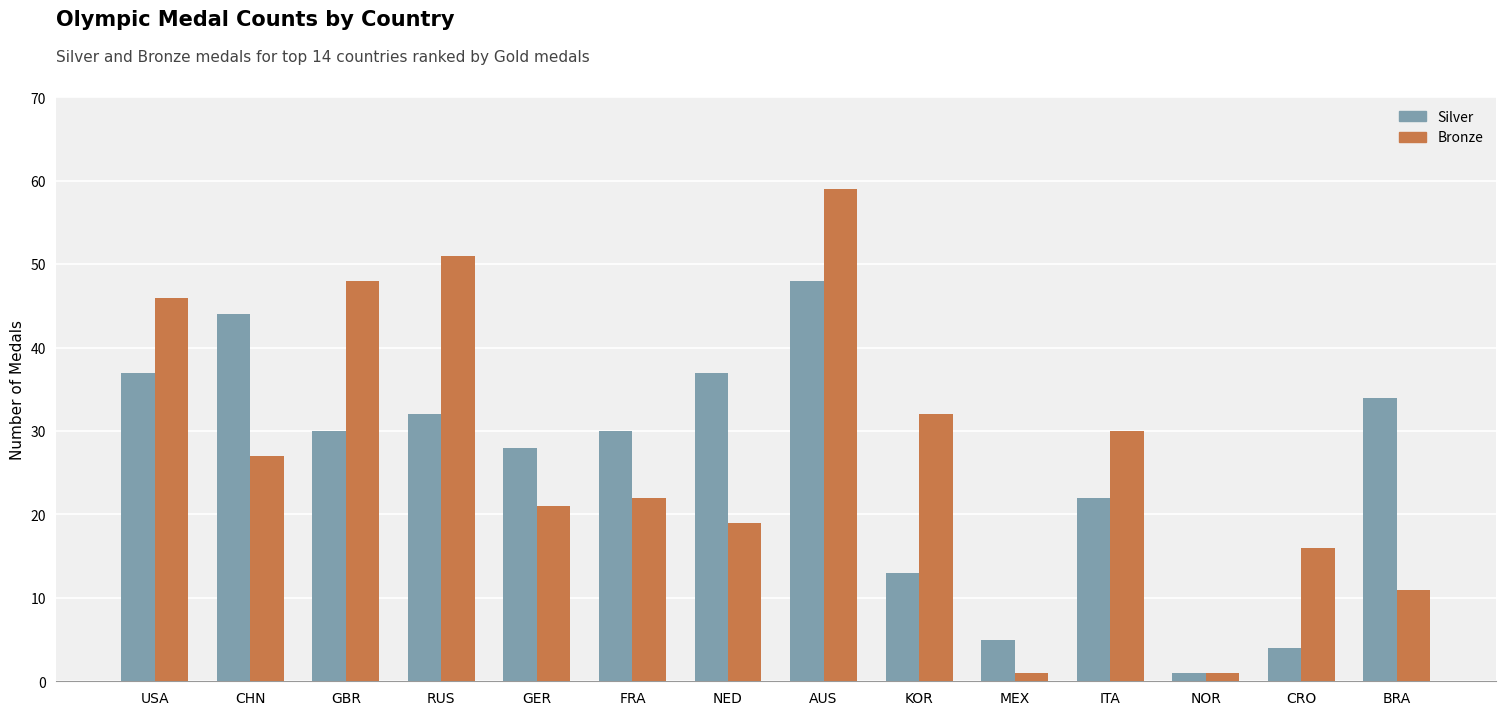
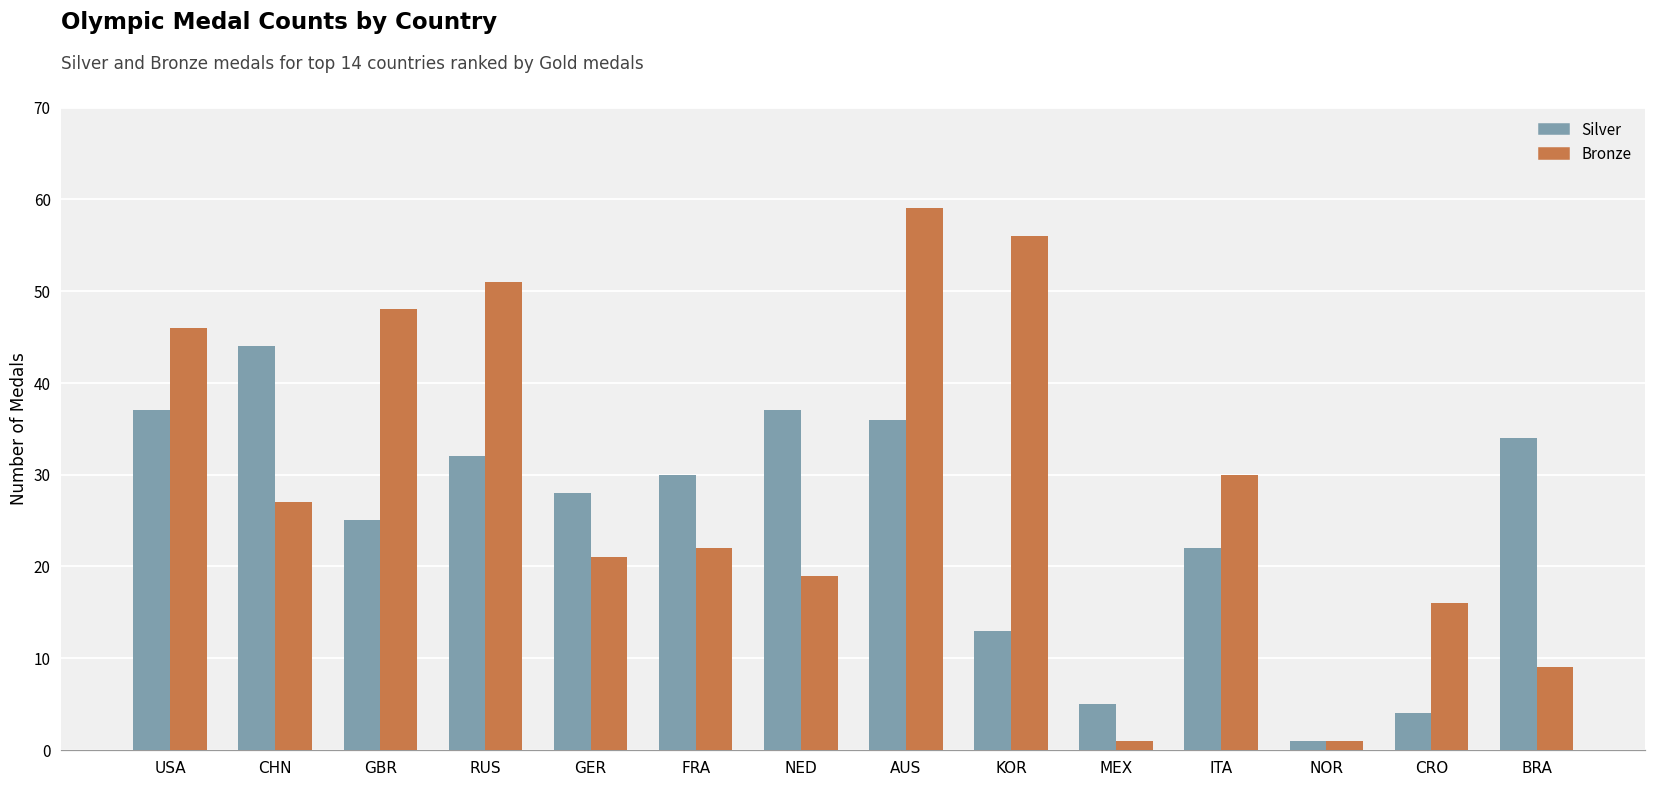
Silver, GBR: 30 -> 25
Silver, AUS: 48 -> 36
Bronze, KOR: 32 -> 56
Bronze, BRA: 11 -> 9
